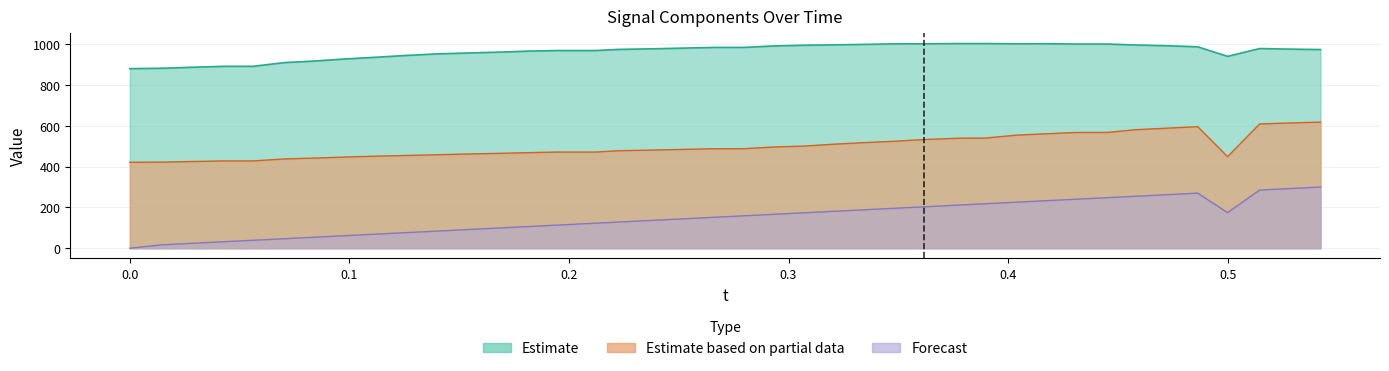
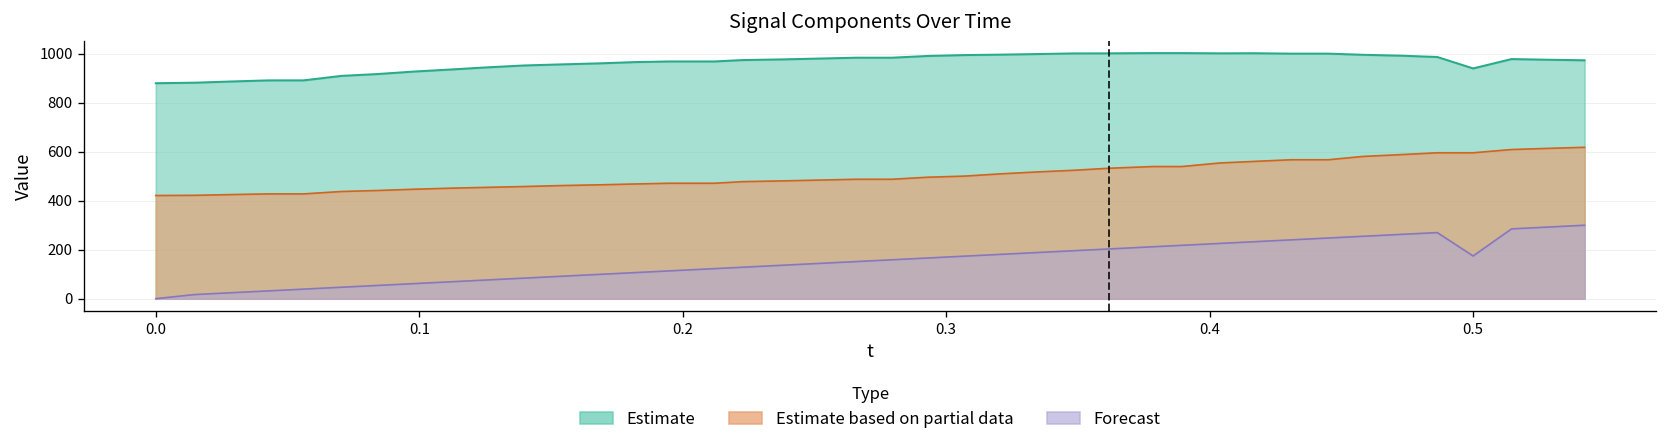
Estimate based on partial data, 0.5: 450 -> 600
